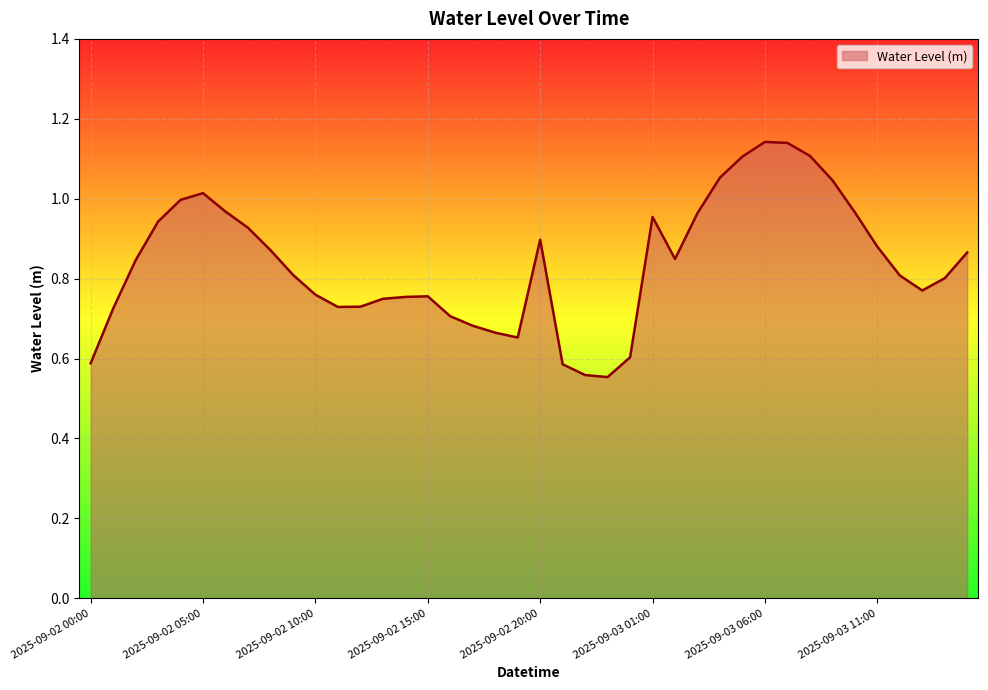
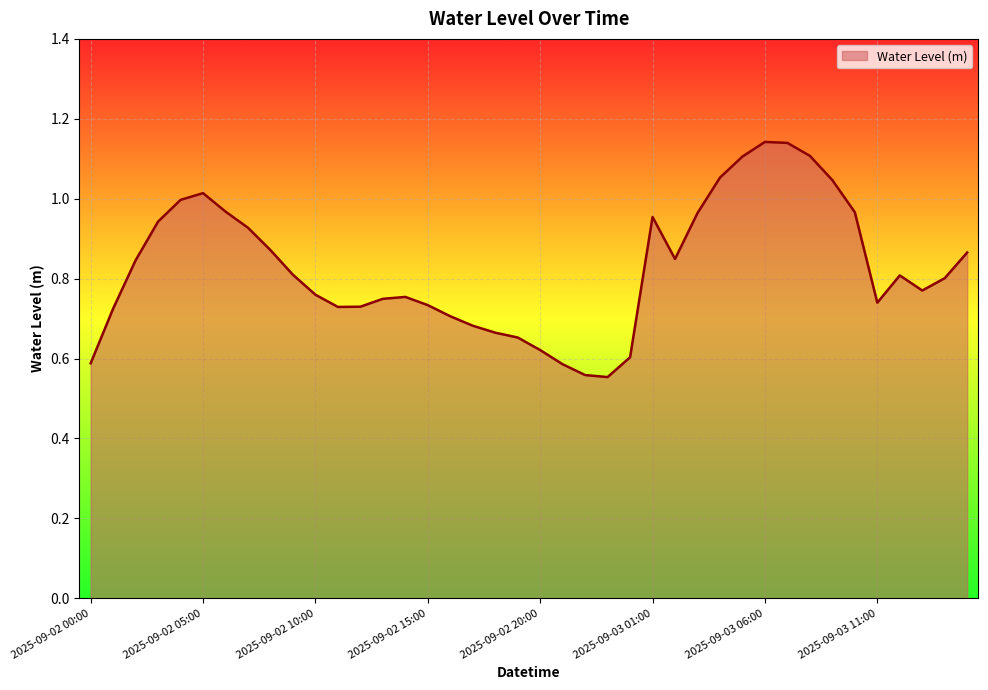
2025-09-02 15:00: 0.76 -> 0.73
2025-09-02 20:00: 0.90 -> 0.62
2025-09-03 11:00: 0.88 -> 0.74
